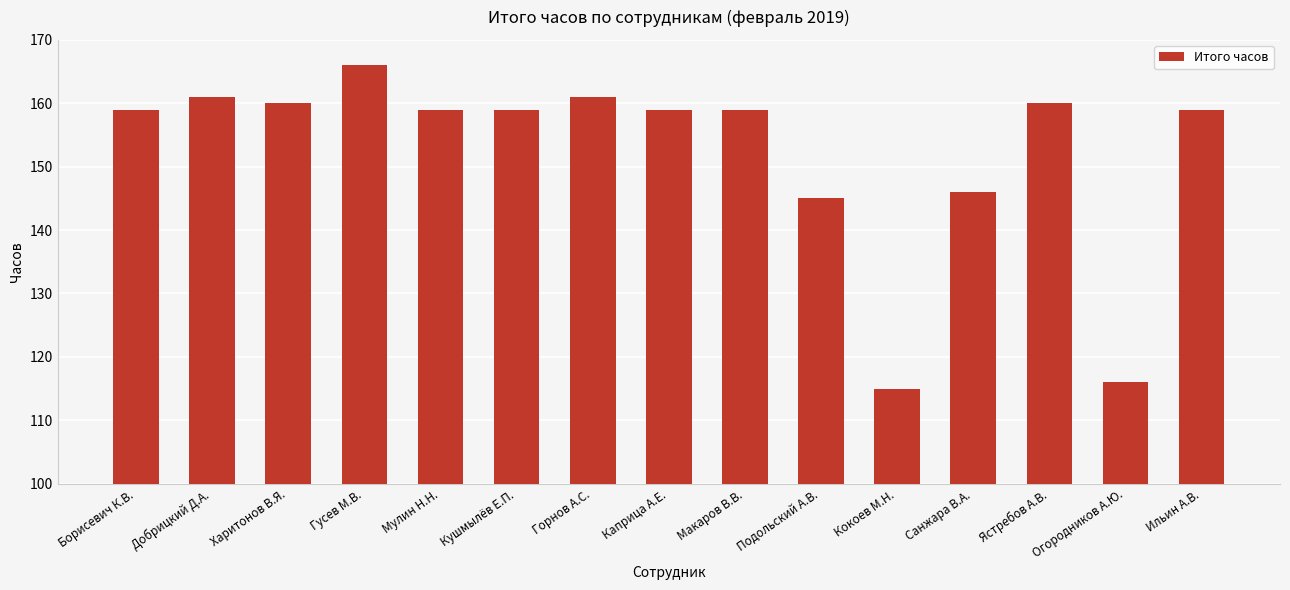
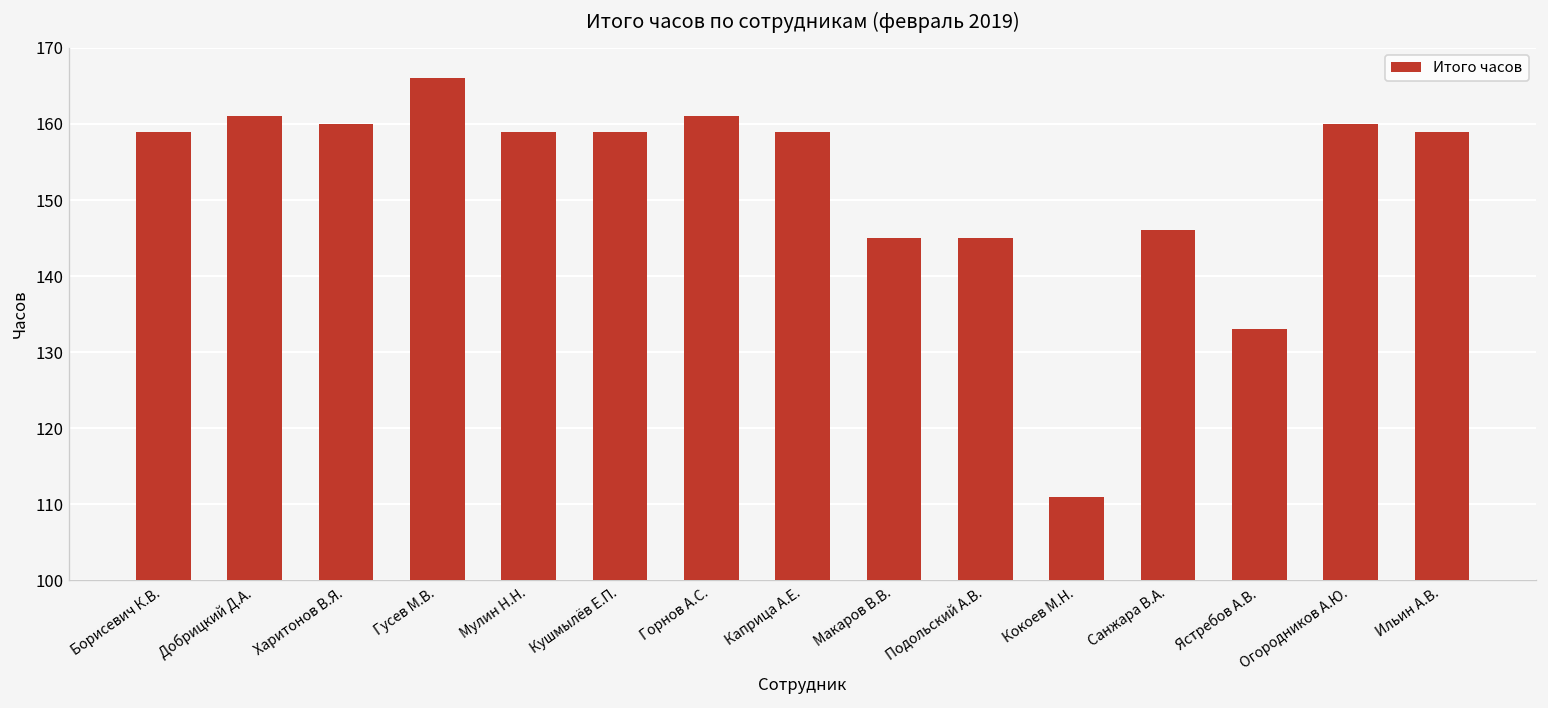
Макаров В.В.: 159 -> 145
Кокоев М.Н.: 115 -> 111
Ястребов А.В.: 160 -> 133
Огородников А.Ю.: 116 -> 160
